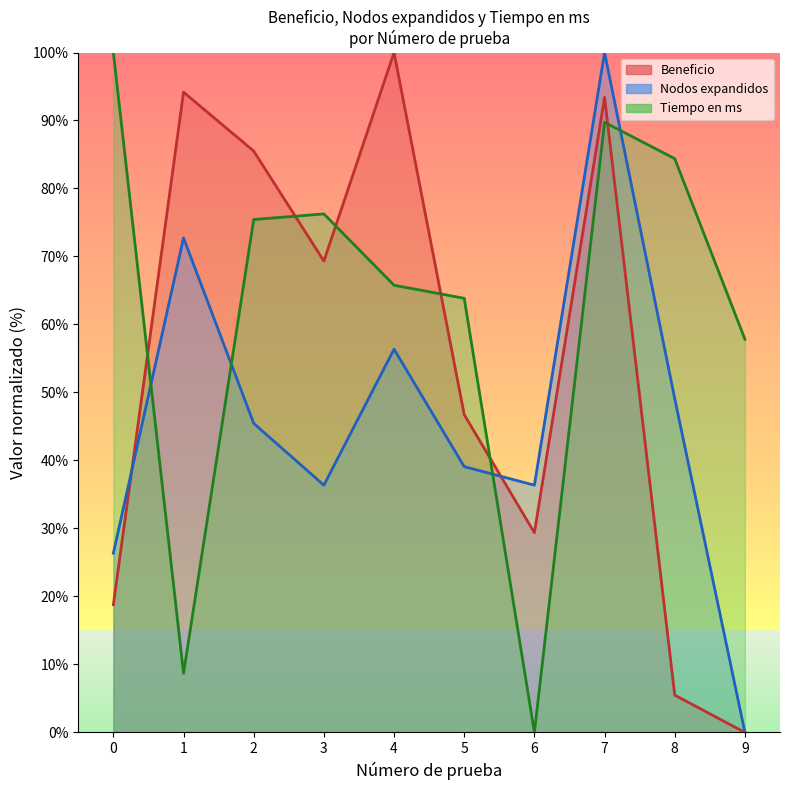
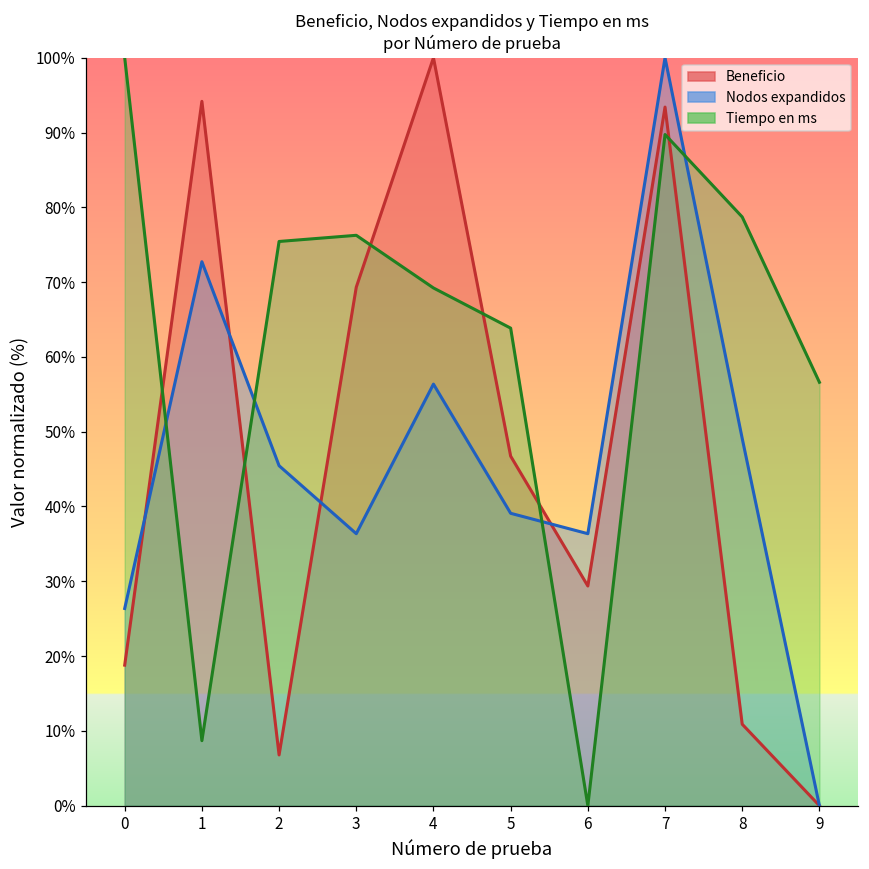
Beneficio, 2: 86% -> 7%
Tiempo en ms, 4: 66% -> 69%
Beneficio, 8: 5% -> 11%
Tiempo en ms, 8: 84% -> 79%
Tiempo en ms, 9: 58% -> 57%
